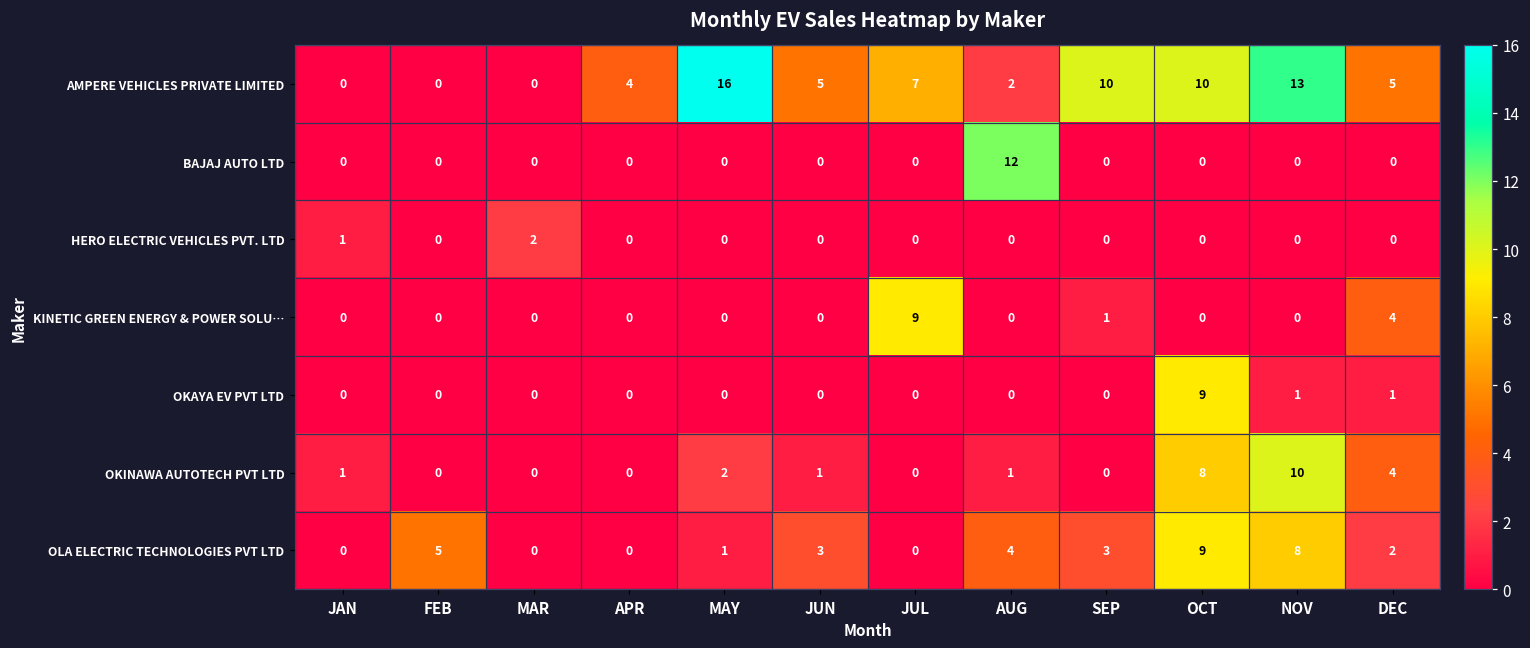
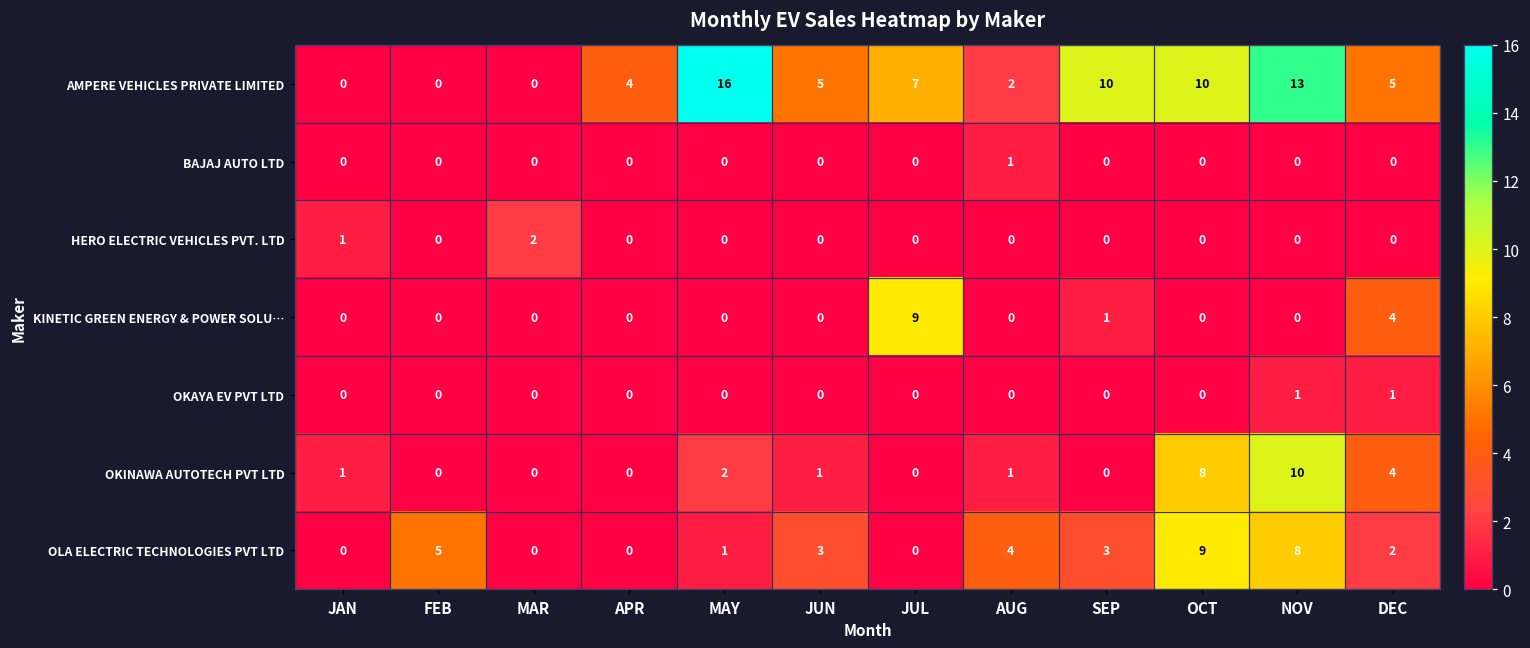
BAJAJ AUTO LTD, AUG: 12 -> 1
OKAYA EV PVT LTD, OCT: 9 -> 0
